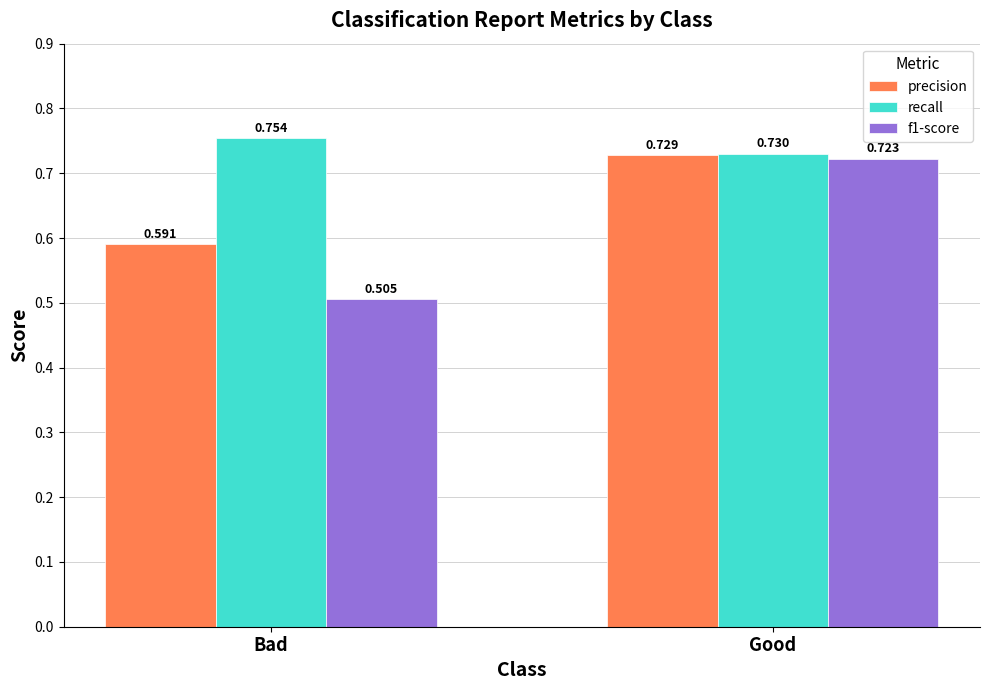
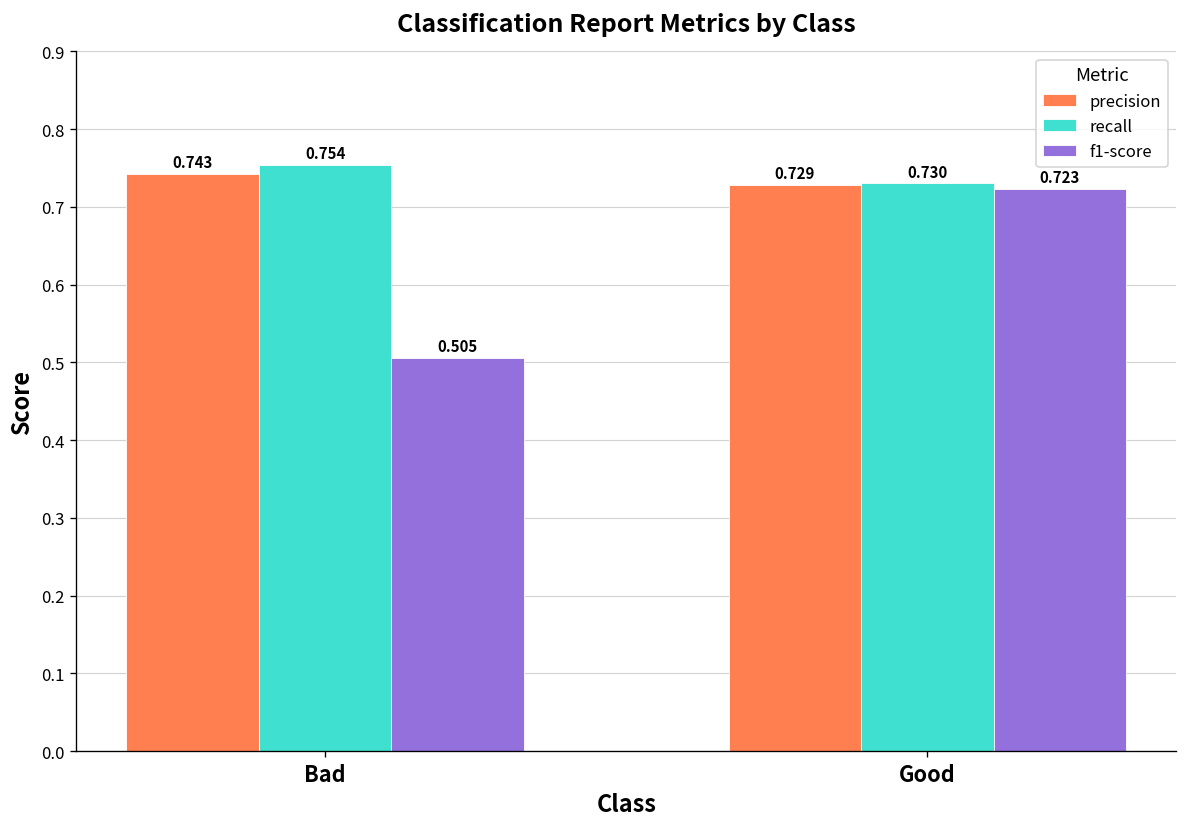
precision, Bad: 0.591 -> 0.743
